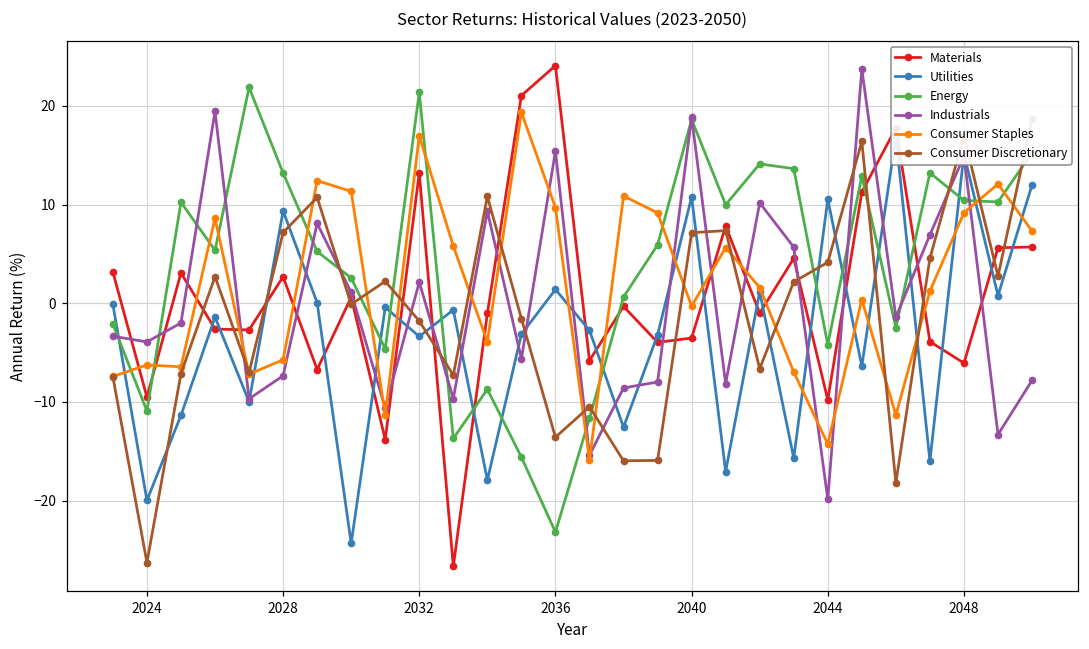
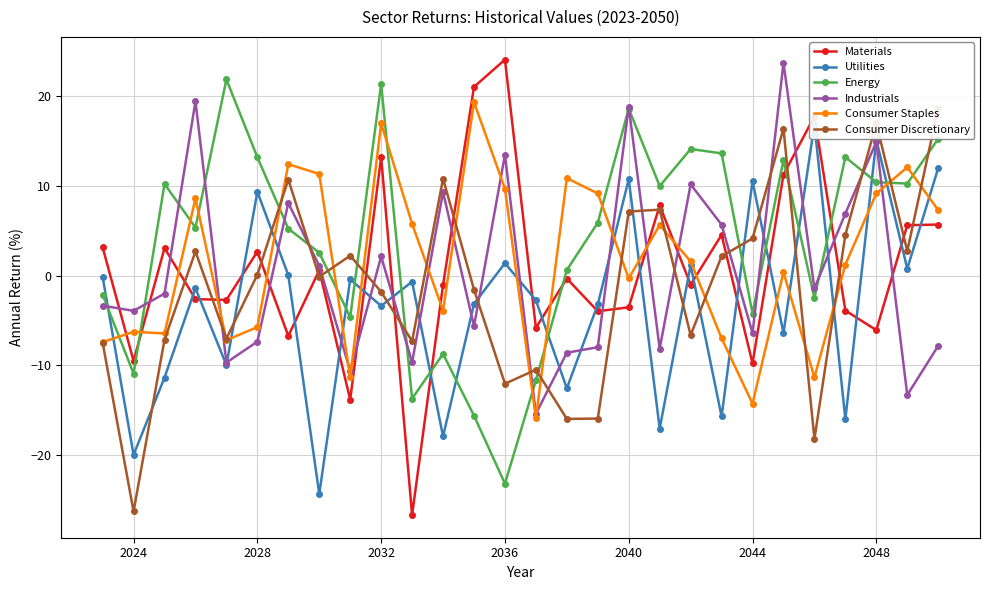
Consumer Discretionary, 2028: 7 -> 0
Industrials, 2036: 15 -> 13
Consumer Discretionary, 2036: -14 -> -12
Industrials, 2044: -20 -> -6
